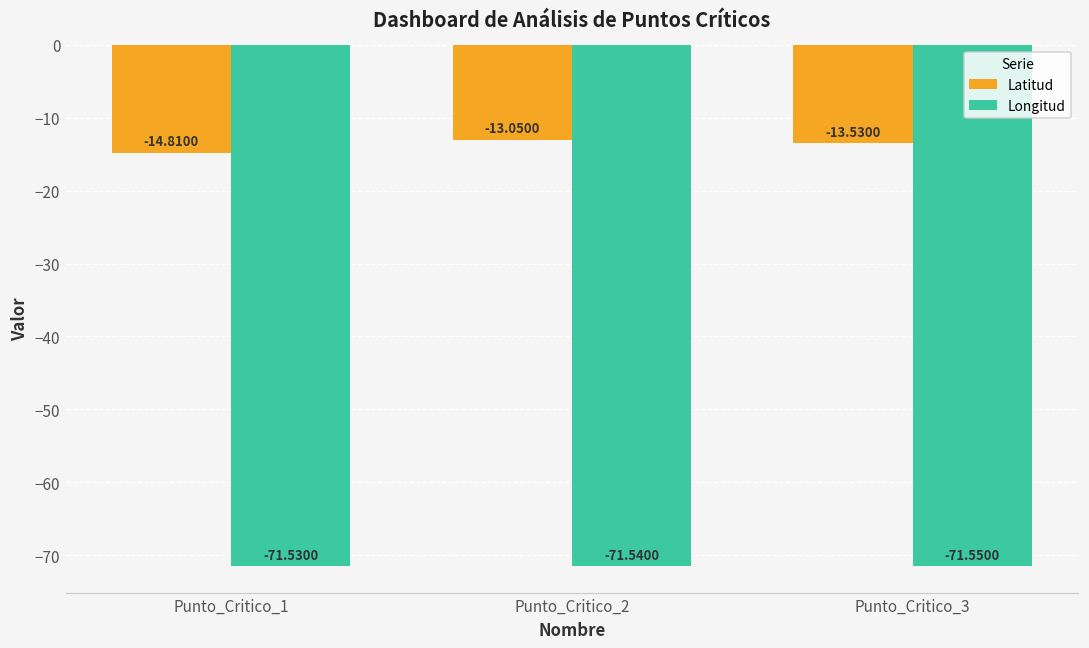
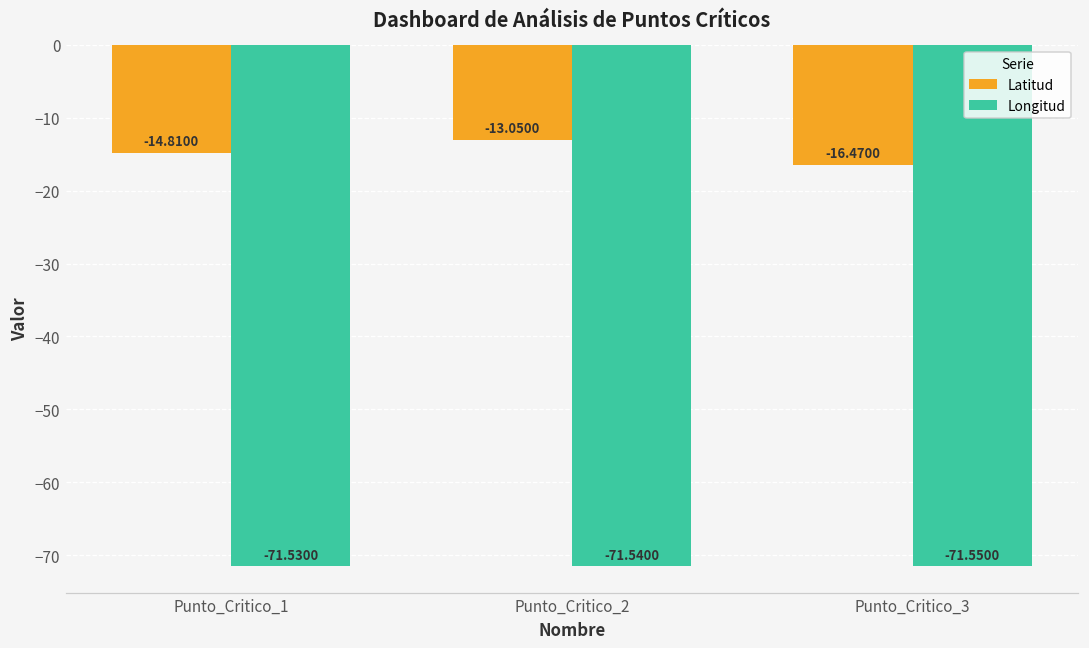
Latitud, Punto_Critico_3: -13.5300 -> -16.4700
